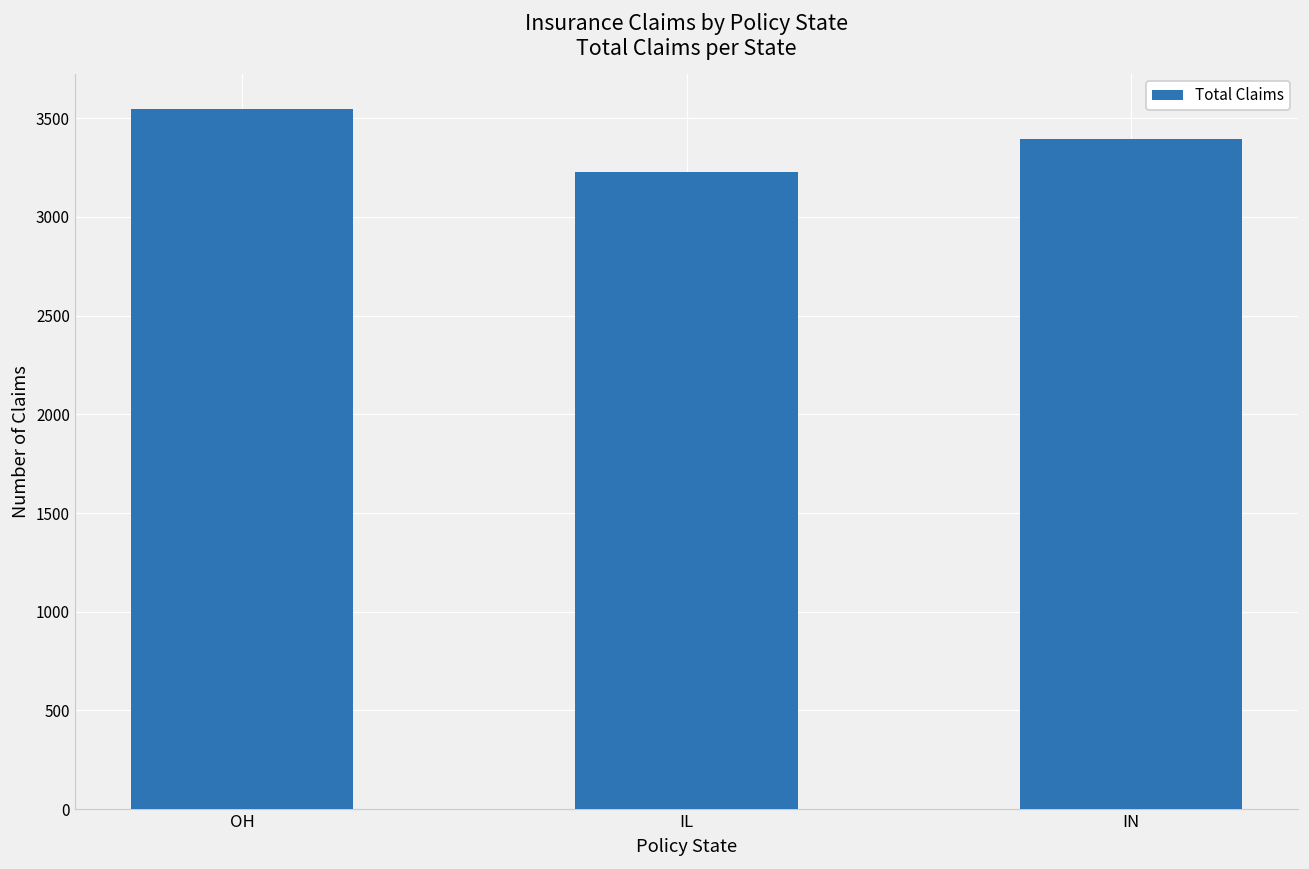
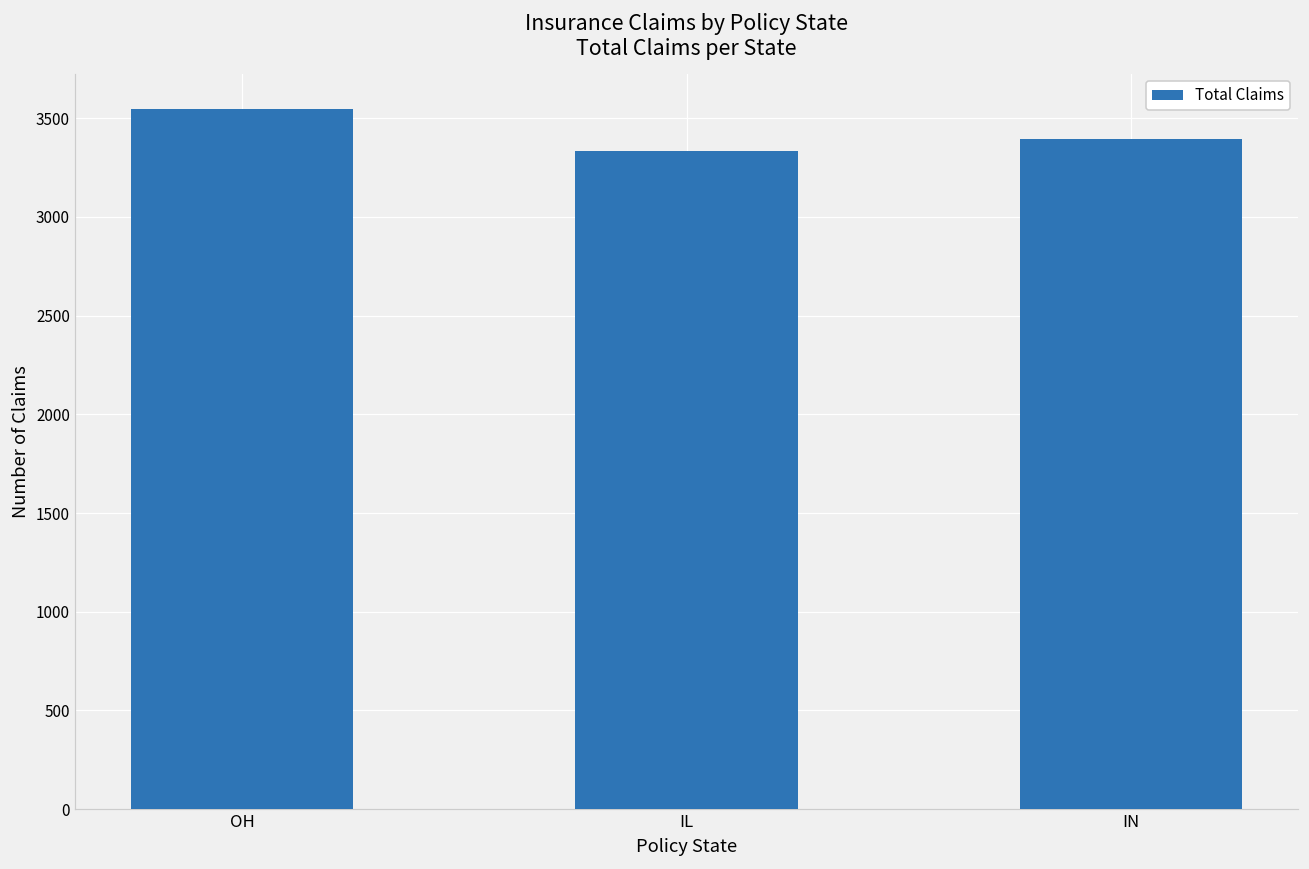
IL: 3230 -> 3330
